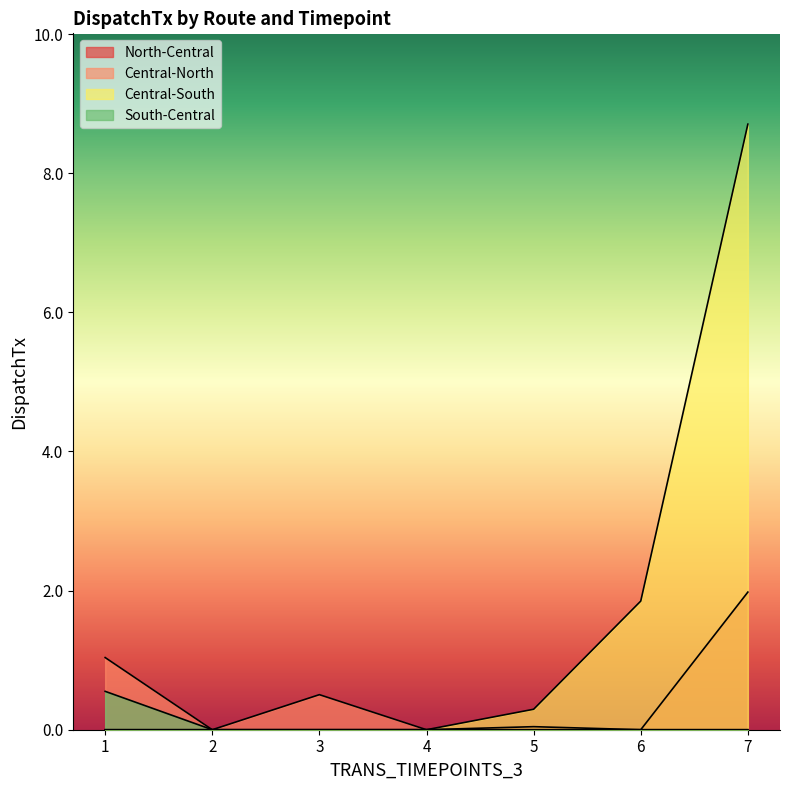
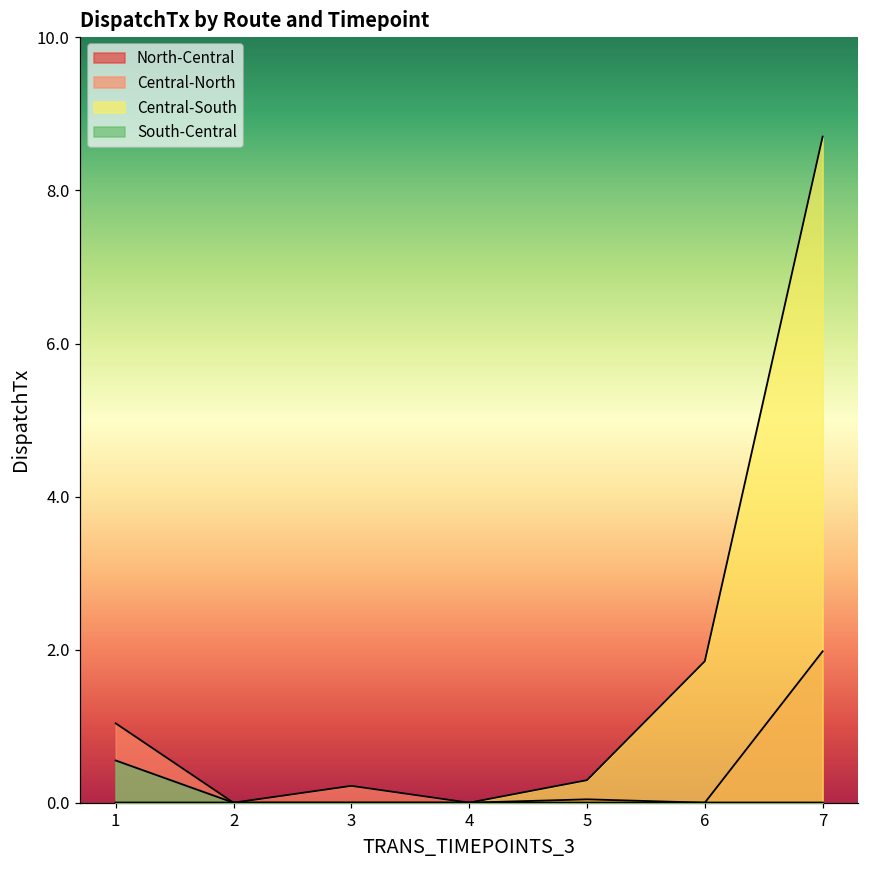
Central-North, 3: 0.5 -> 0.2
